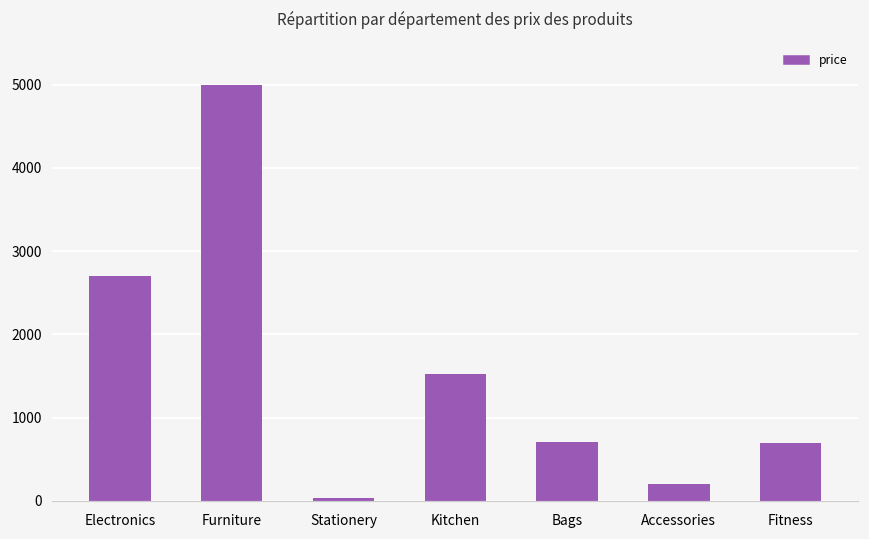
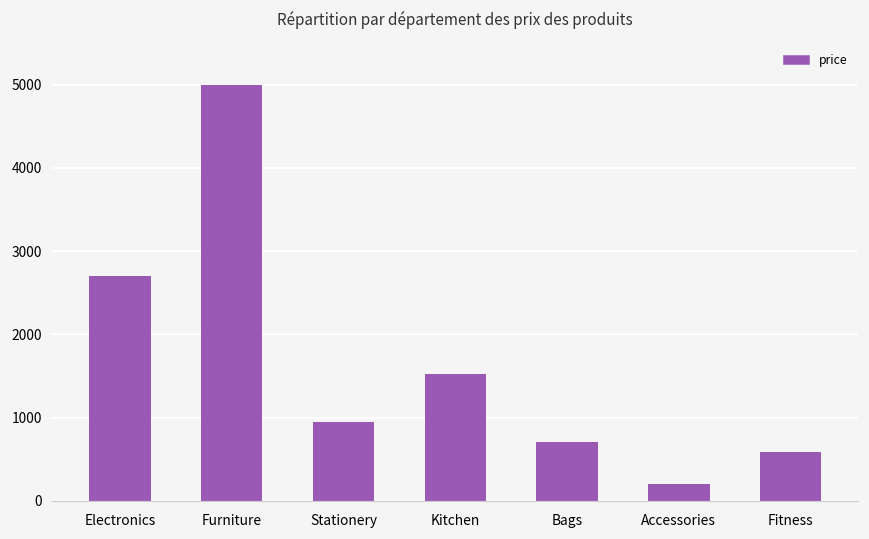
Stationery: 0 -> 900
Fitness: 700 -> 600
